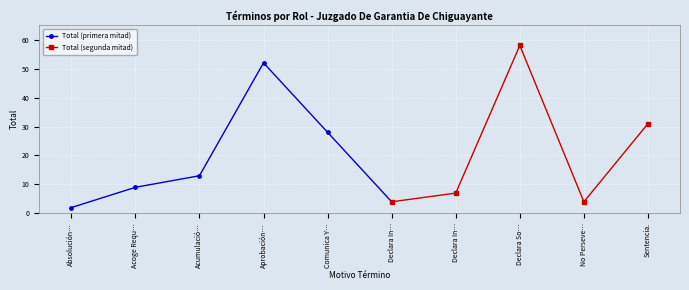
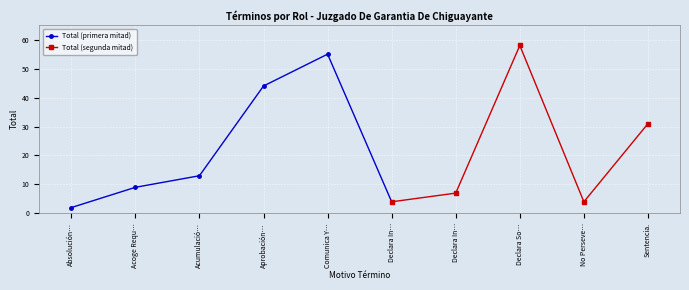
Total (primera mitad), Aprobación…: 52 -> 44
Total (primera mitad), Comunica Y…: 28 -> 55
